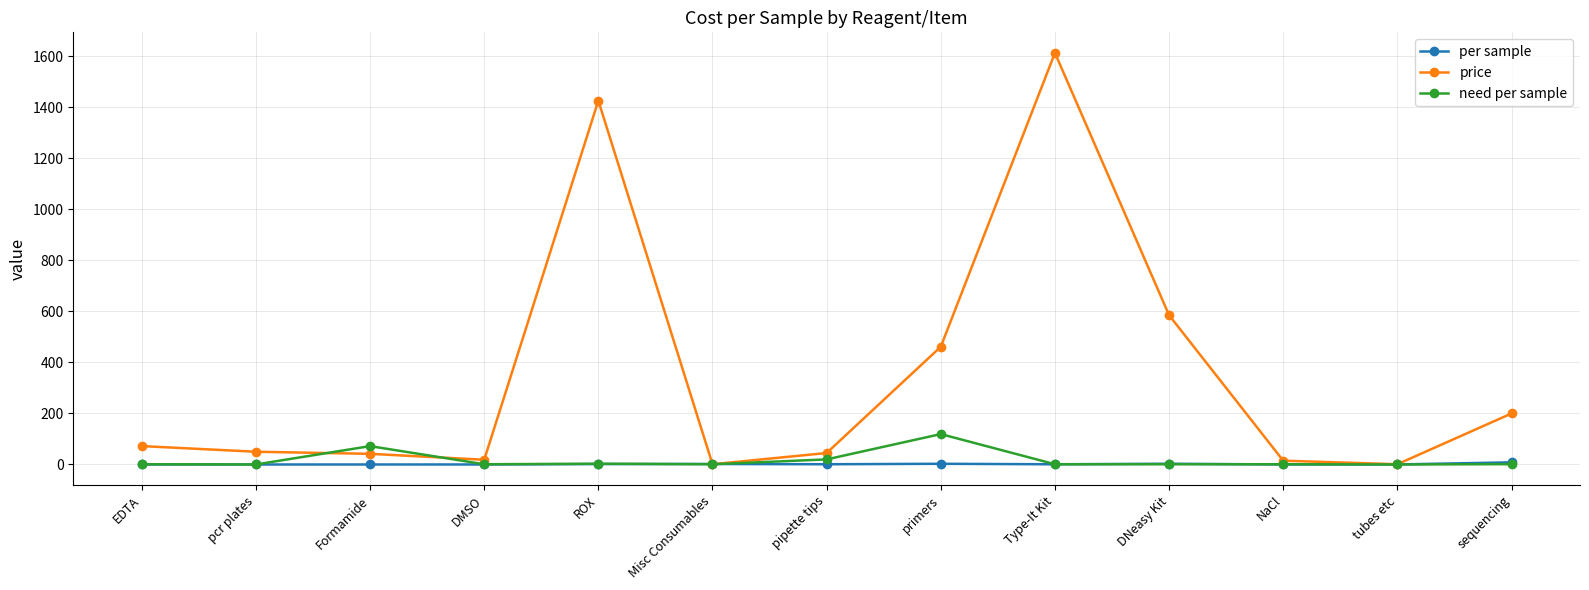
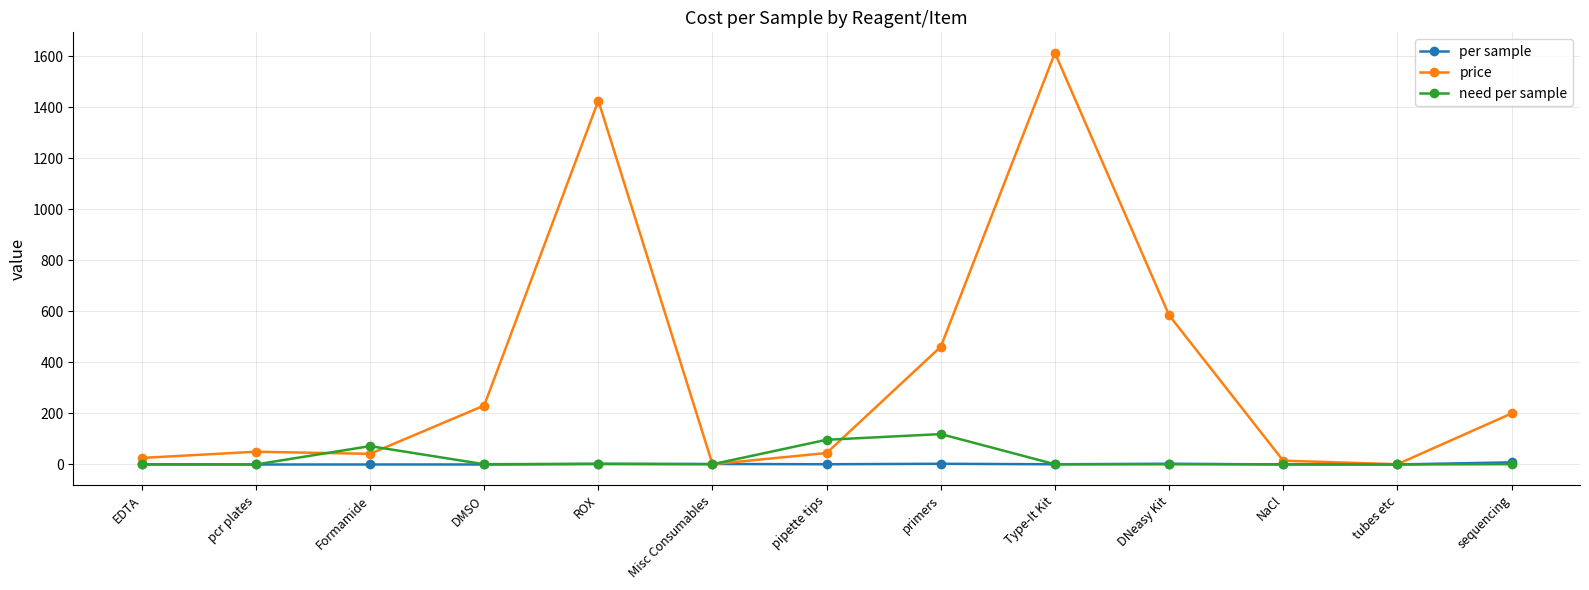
price, EDTA: 70 -> 30
price, DMSO: 20 -> 230
need per sample, pipette tips: 20 -> 100
